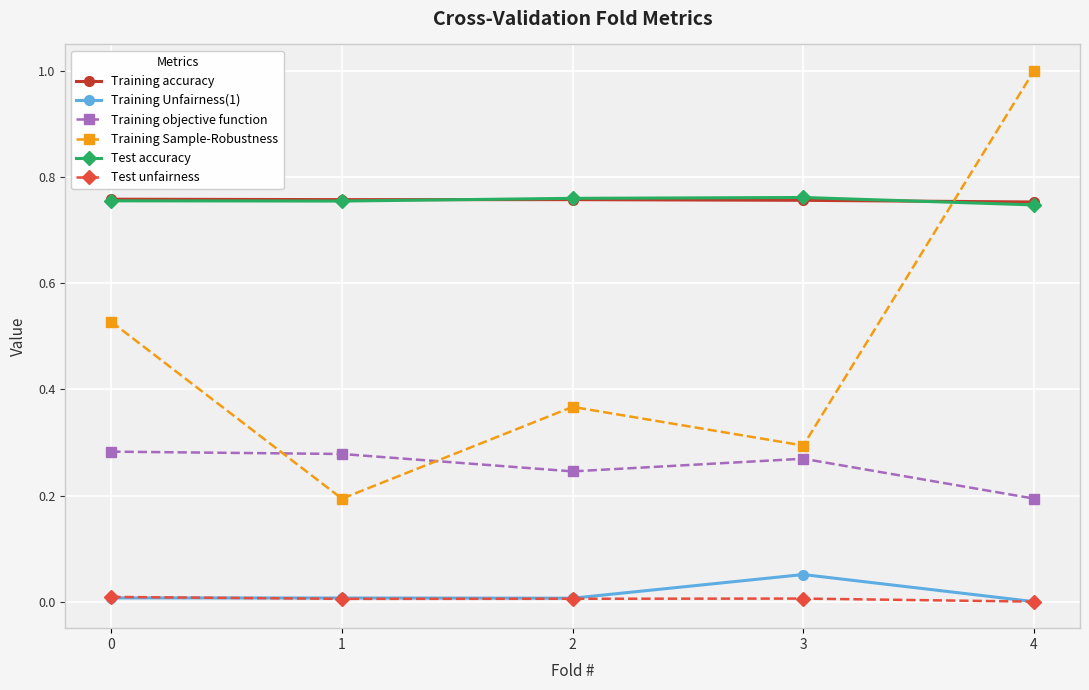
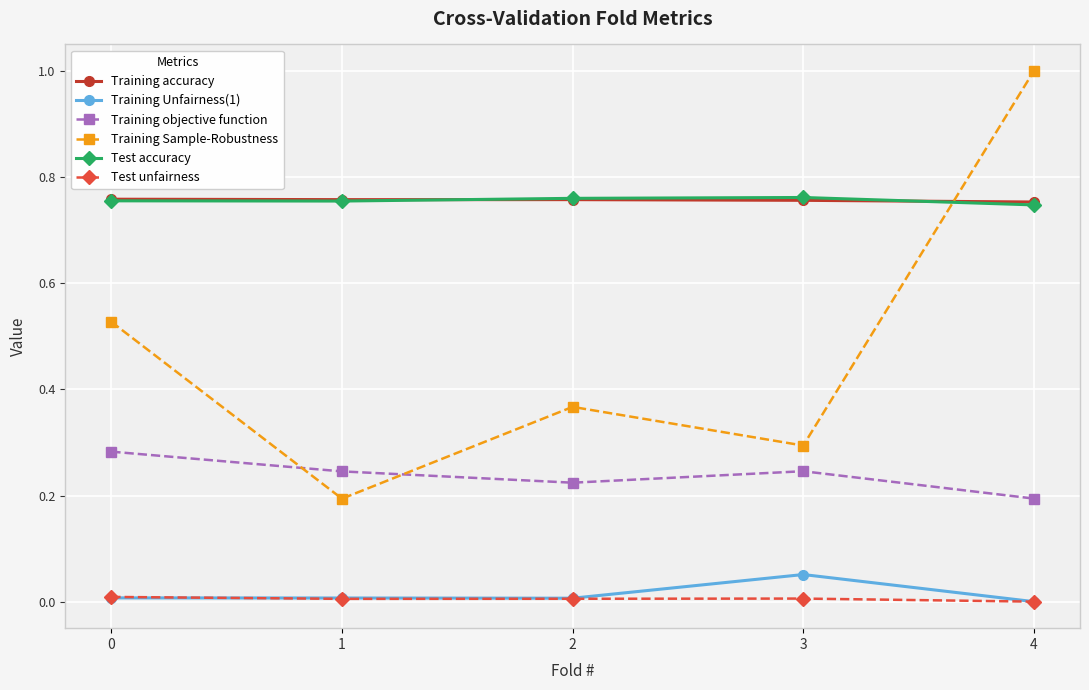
Training objective function, 1: 0.28 -> 0.25
Training objective function, 2: 0.25 -> 0.22
Training objective function, 3: 0.27 -> 0.25
